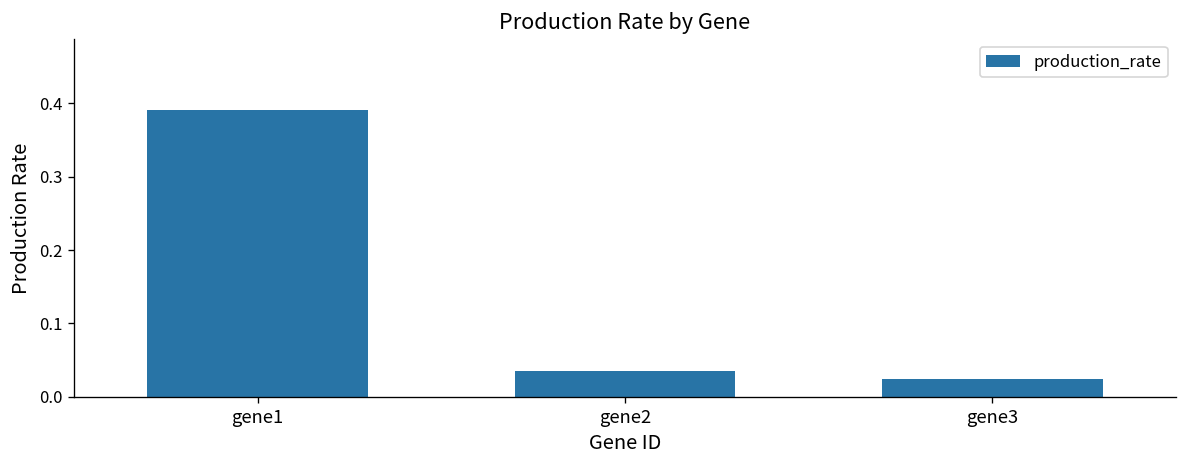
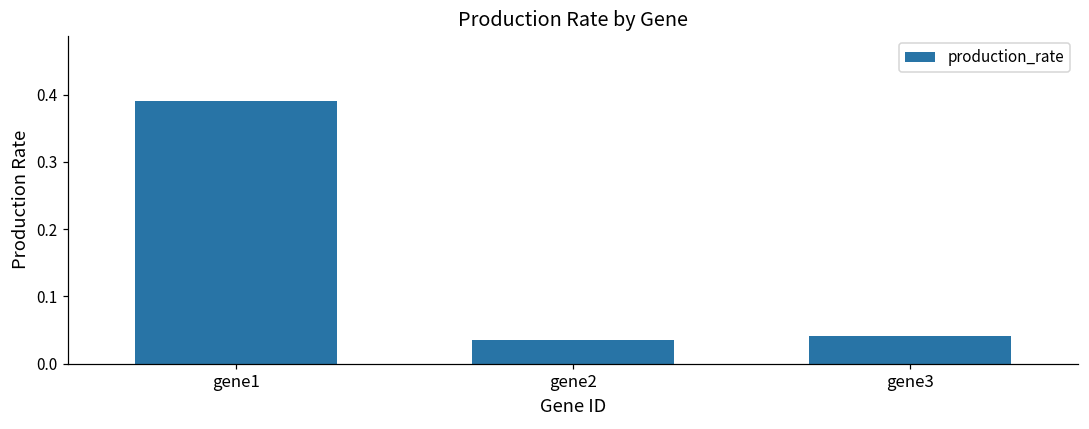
gene3: 0.02 -> 0.04
